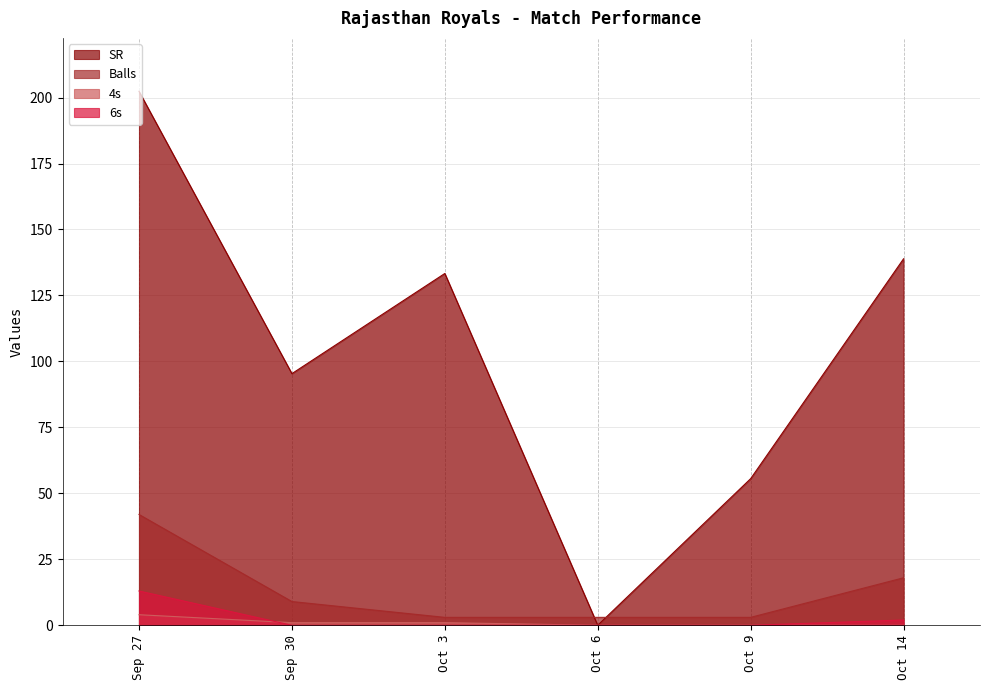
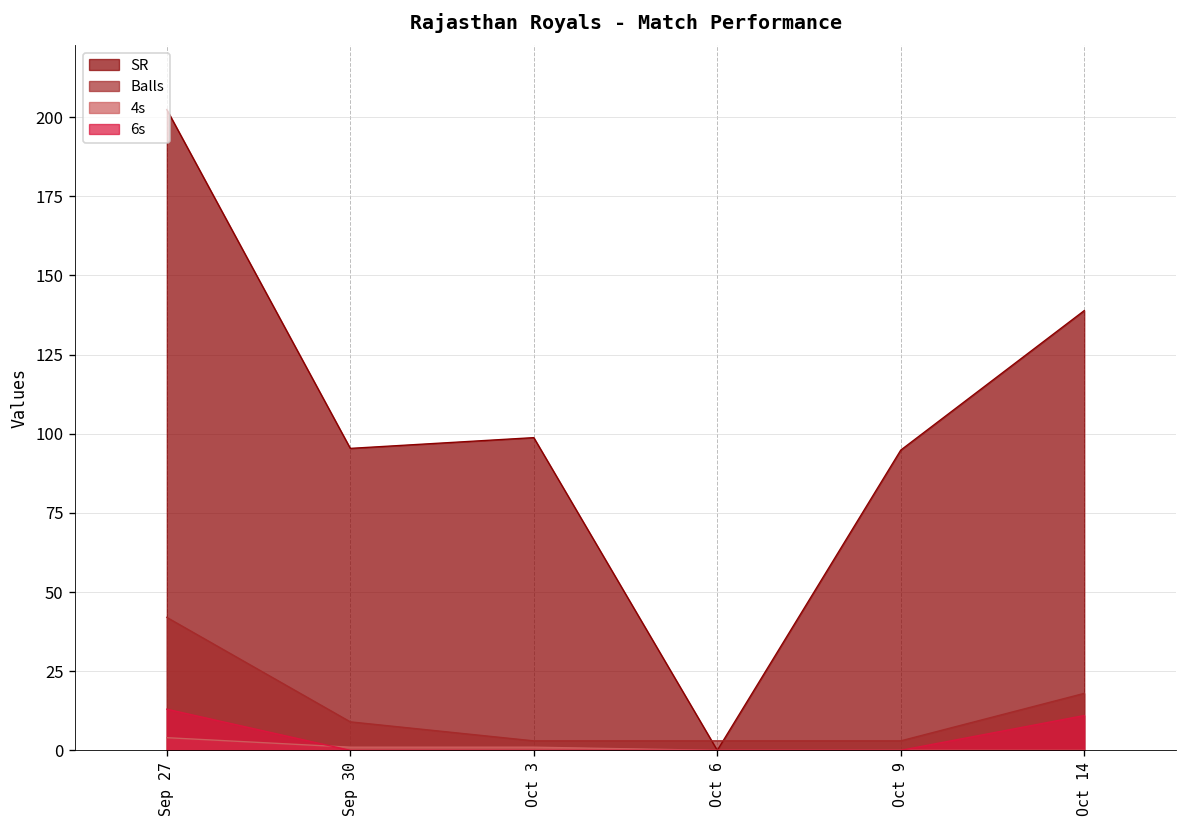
SR, Oct 3: 133 -> 99
SR, Oct 9: 56 -> 95
6s, Oct 14: 2 -> 11
